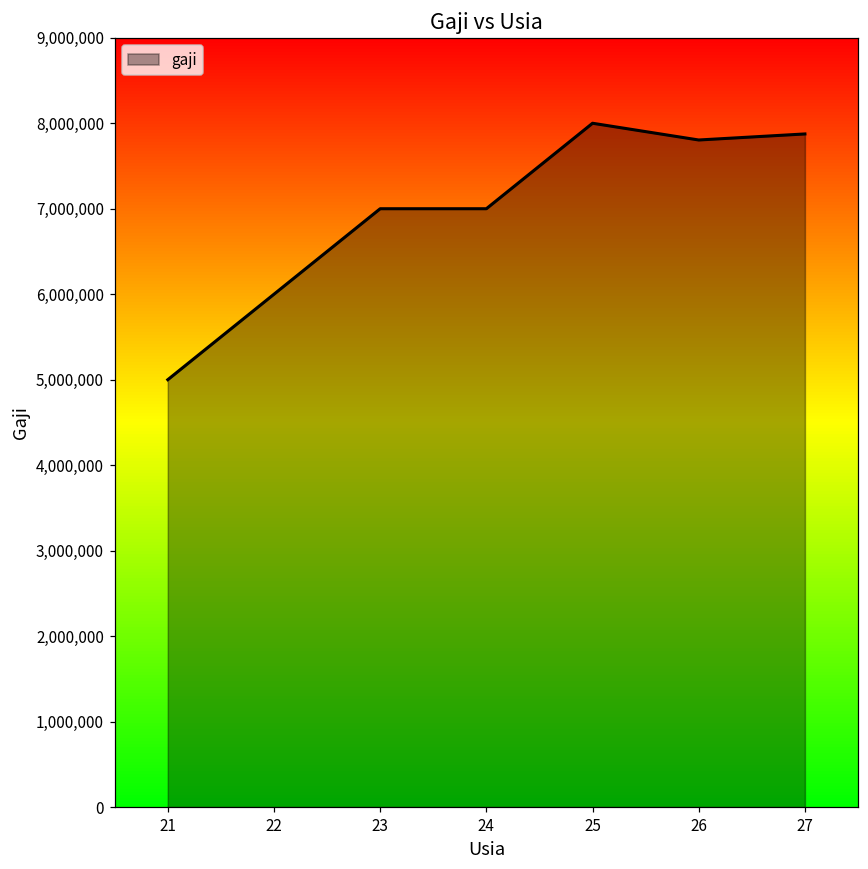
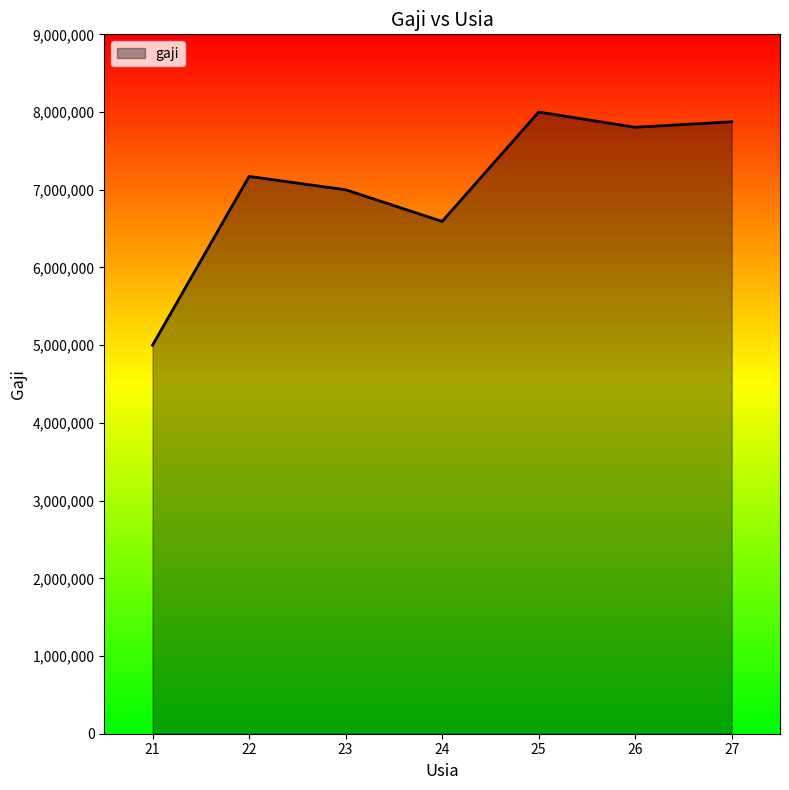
22: 6,000,000 -> 7,200,000
24: 7,000,000 -> 6,600,000
